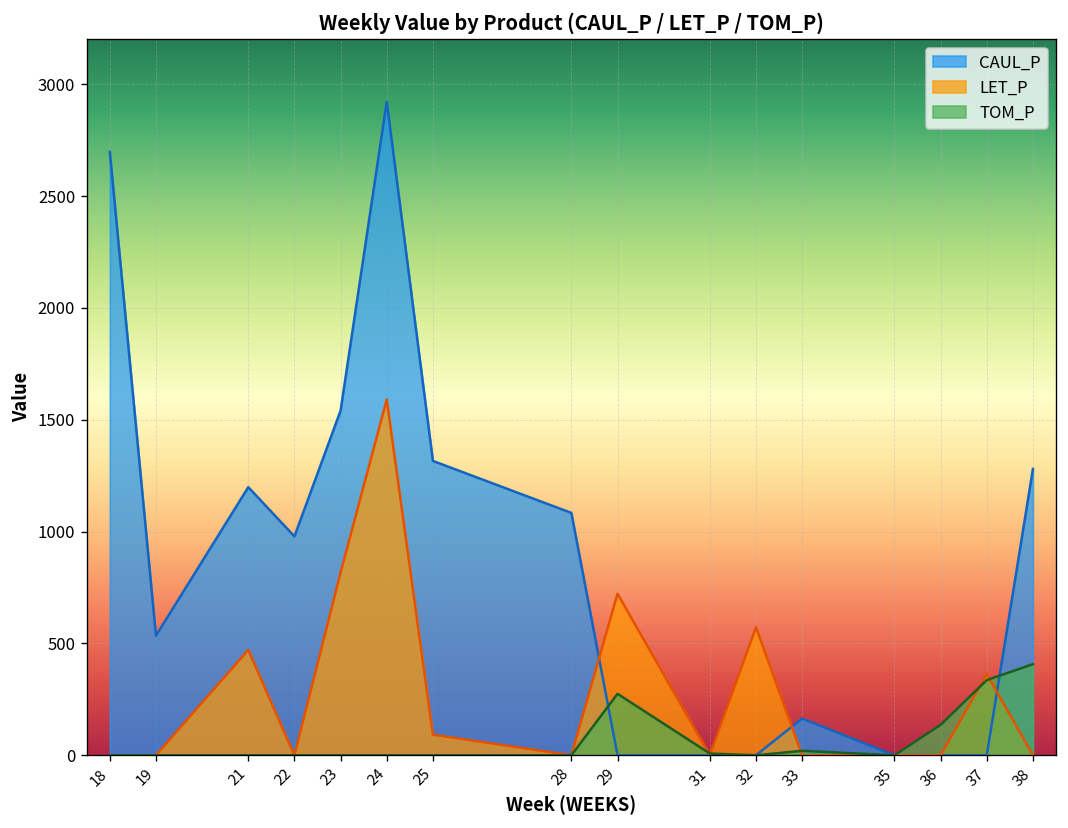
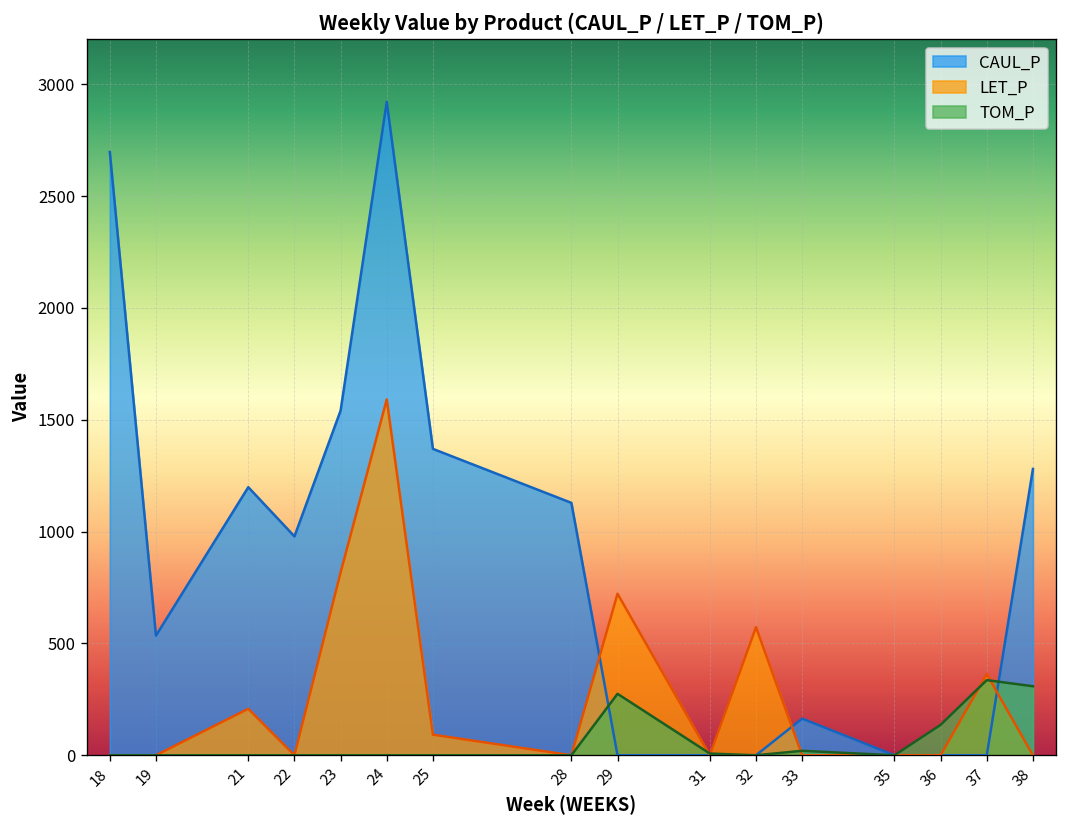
LET_P, 21: 470 -> 210
CAUL_P, 25: 1320 -> 1370
CAUL_P, 28: 1080 -> 1130
TOM_P, 38: 410 -> 310
